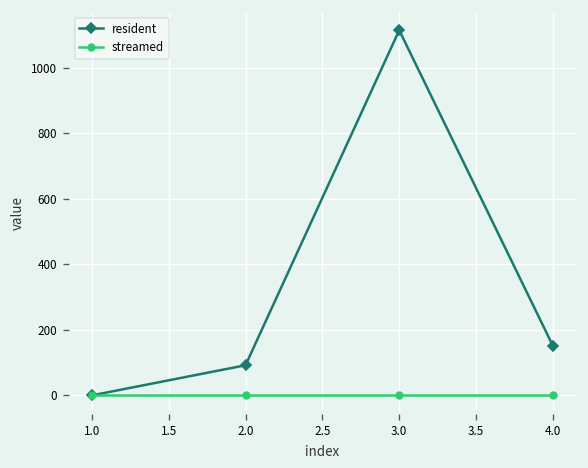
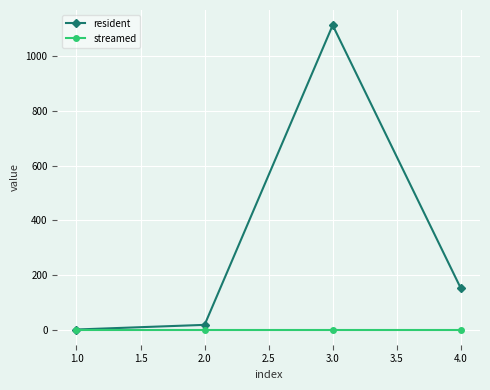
resident, 2.0: 90 -> 20
